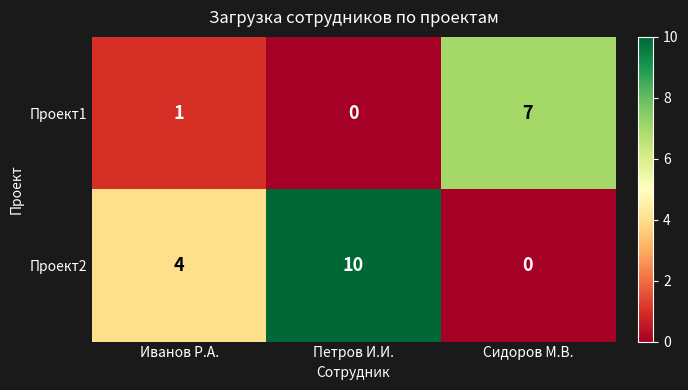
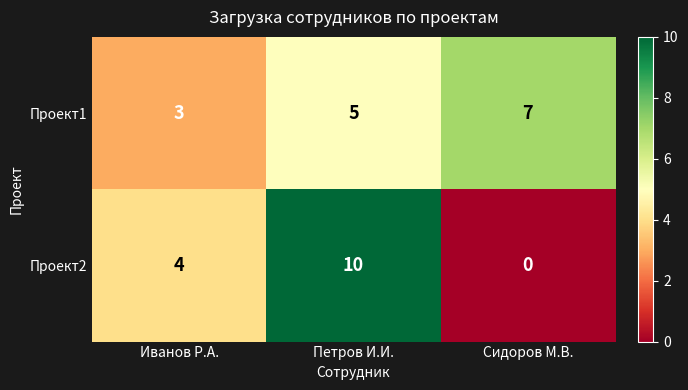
Проект1, Иванов Р.А.: 1 -> 3
Проект1, Петров И.И.: 0 -> 5
